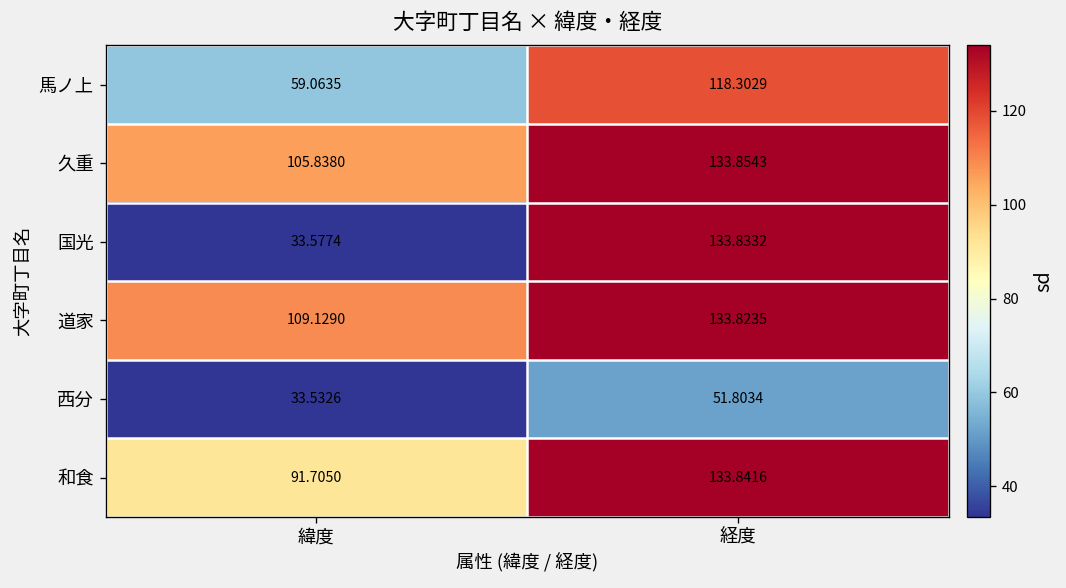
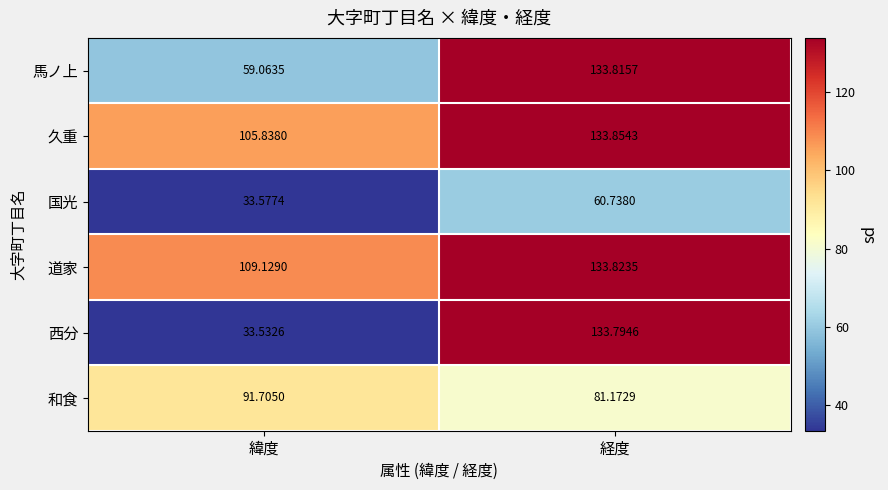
馬ノ上, 経度: 118.3029 -> 133.8157
国光, 経度: 133.8332 -> 60.7380
西分, 経度: 51.8034 -> 133.7946
和食, 経度: 133.8416 -> 81.1729
